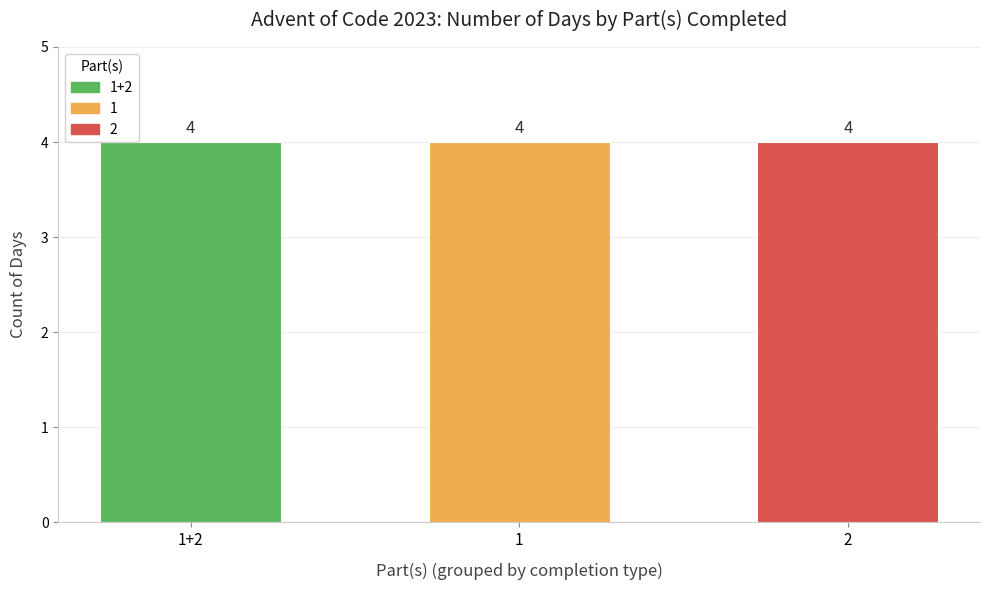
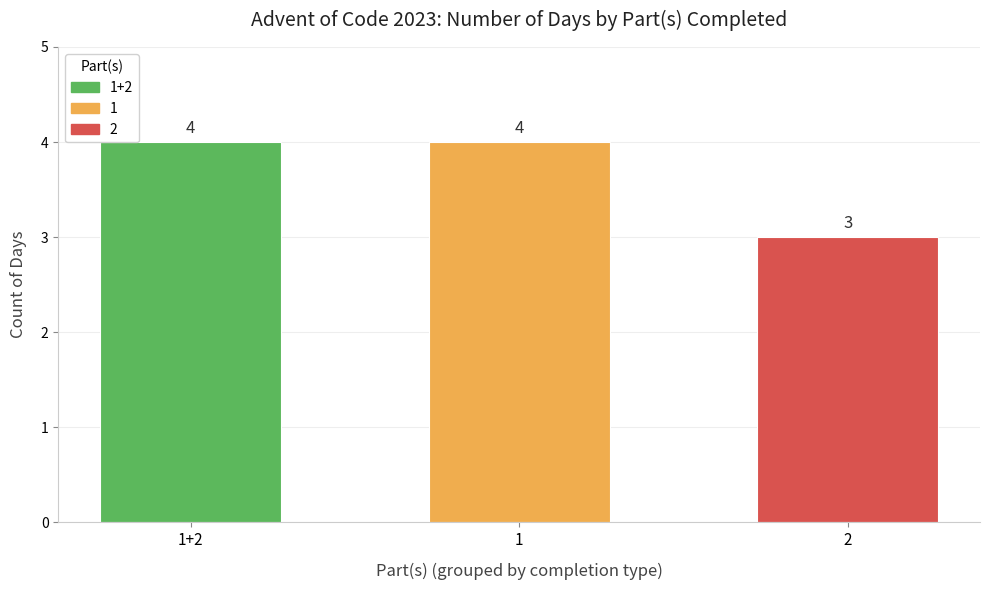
2: 4 -> 3
